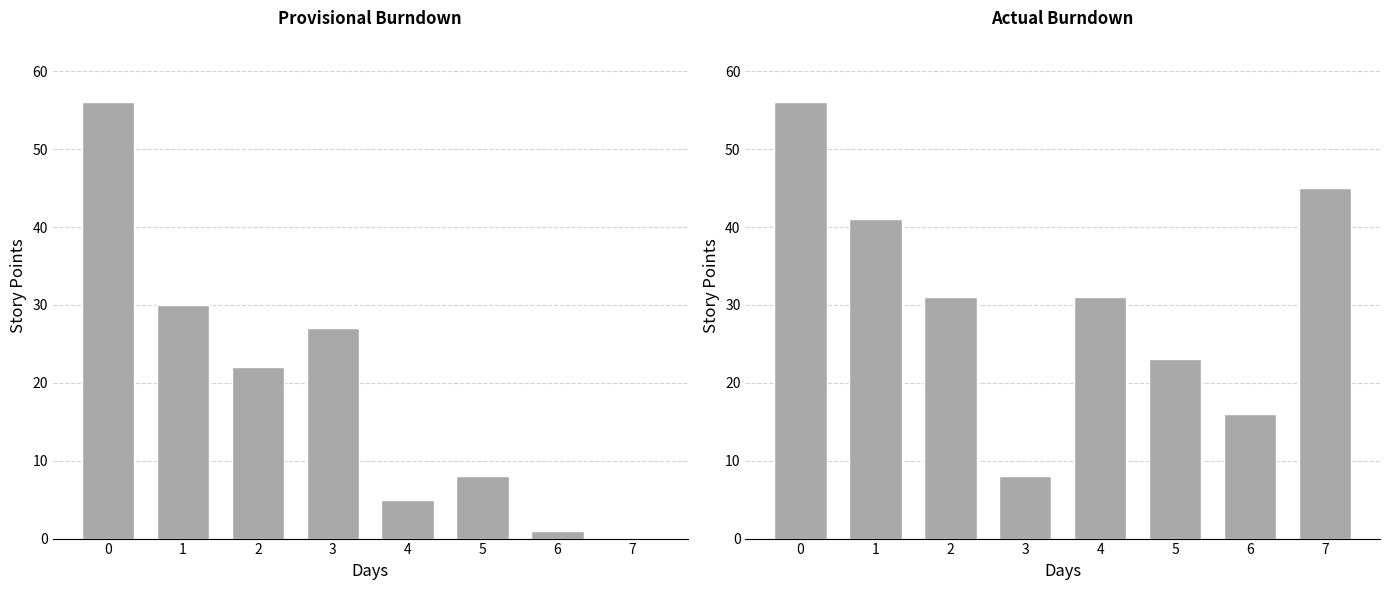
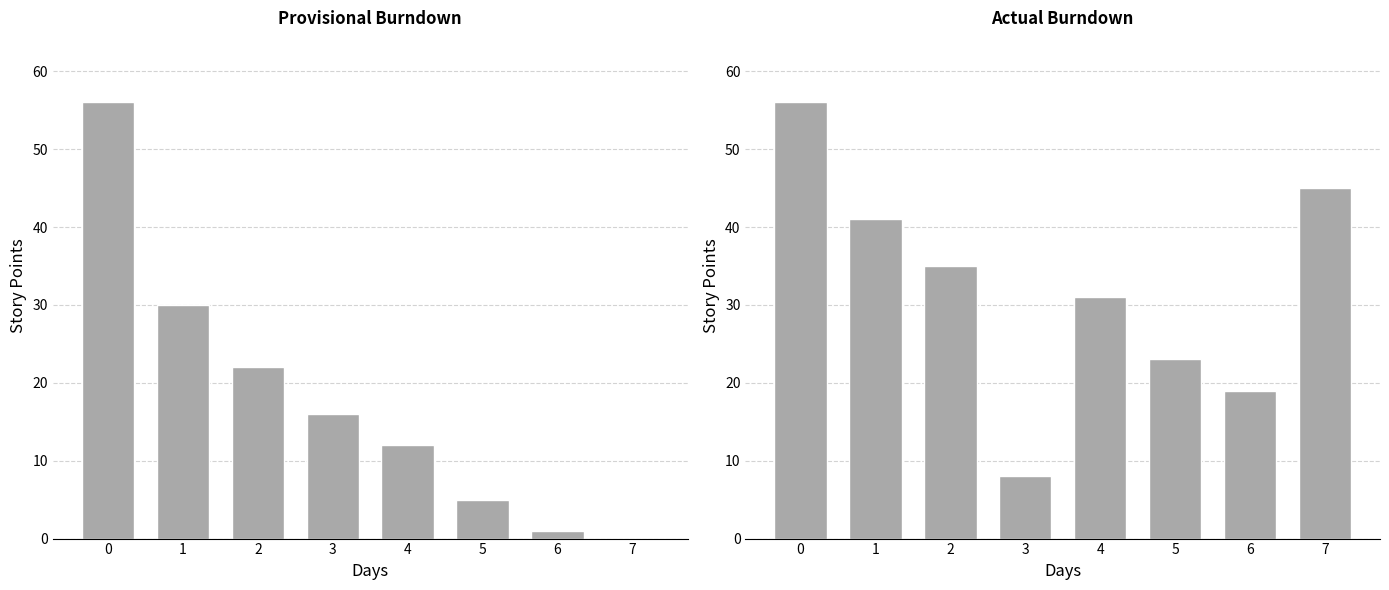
Provisional Burndown, 3: 27 -> 16
Provisional Burndown, 4: 5 -> 12
Provisional Burndown, 5: 8 -> 5
Actual Burndown, 2: 31 -> 35
Actual Burndown, 6: 16 -> 19
